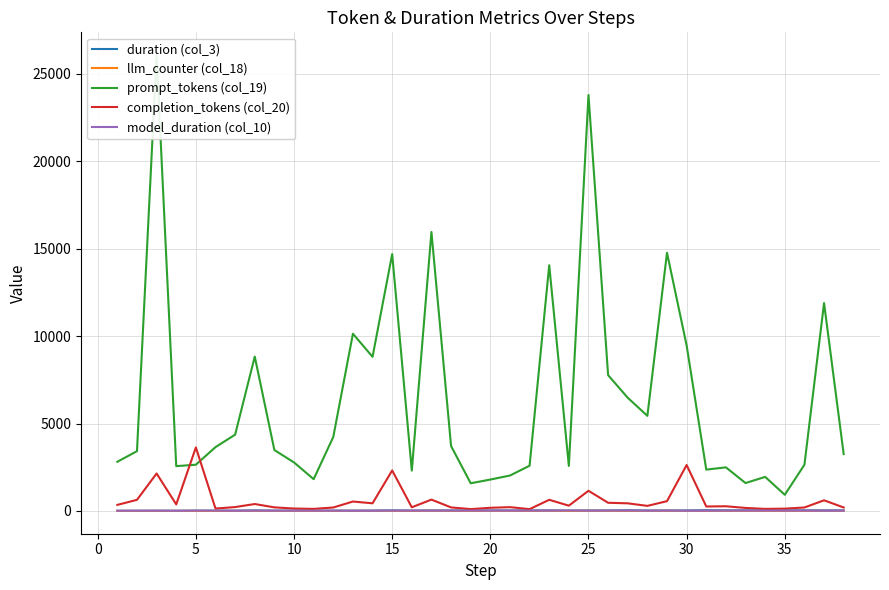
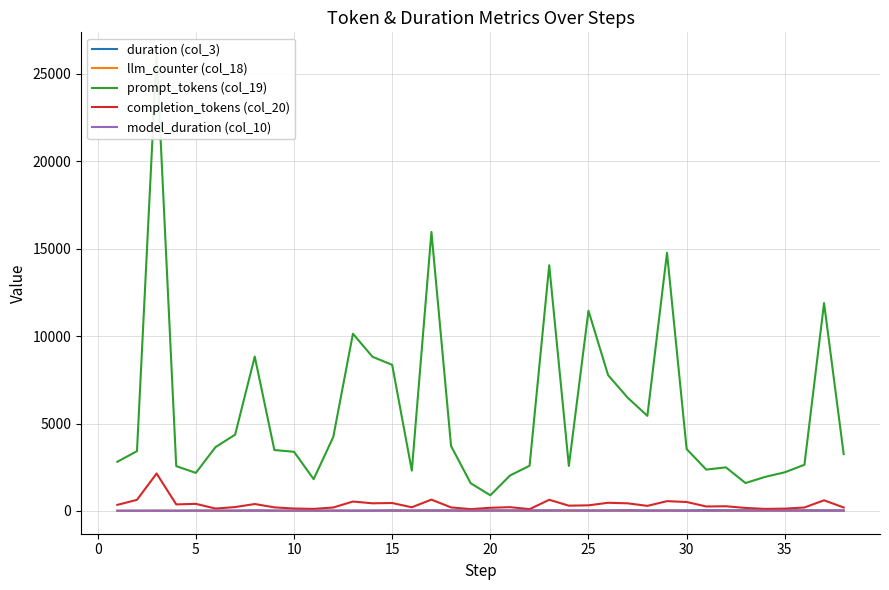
prompt_tokens (col_19), 5: 2600 -> 2200
completion_tokens (col_20), 5: 3600 -> 400
prompt_tokens (col_19), 10: 2800 -> 3400
prompt_tokens (col_19), 15: 14700 -> 8400
completion_tokens (col_20), 15: 2300 -> 500
prompt_tokens (col_19), 20: 1800 -> 900
prompt_tokens (col_19), 25: 23800 -> 11400
completion_tokens (col_20), 25: 1200 -> 300
prompt_tokens (col_19), 30: 9500 -> 3500
completion_tokens (col_20), 30: 2600 -> 500
prompt_tokens (col_19), 35: 900 -> 2200
